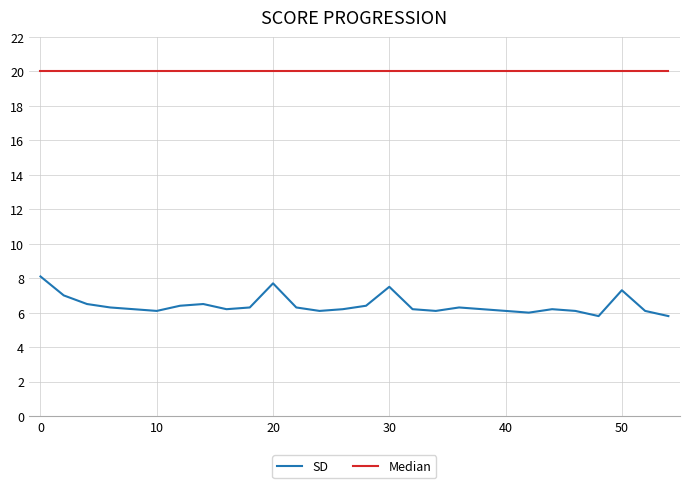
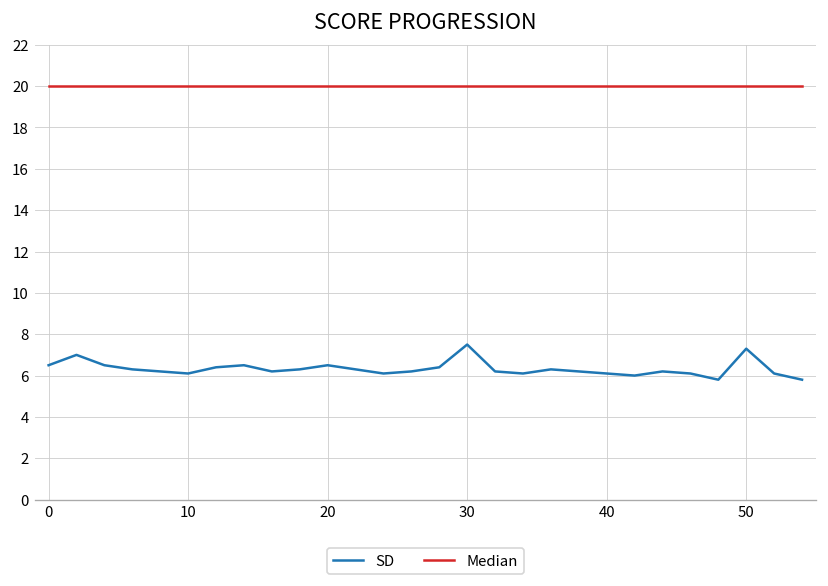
SD, 0: 8.1 -> 6.5
SD, 20: 7.7 -> 6.5
